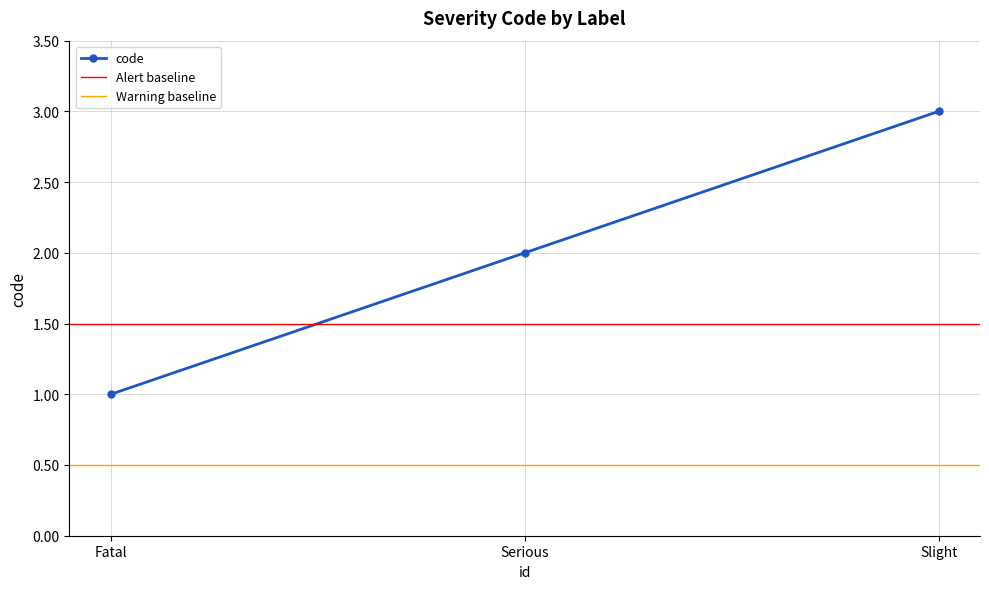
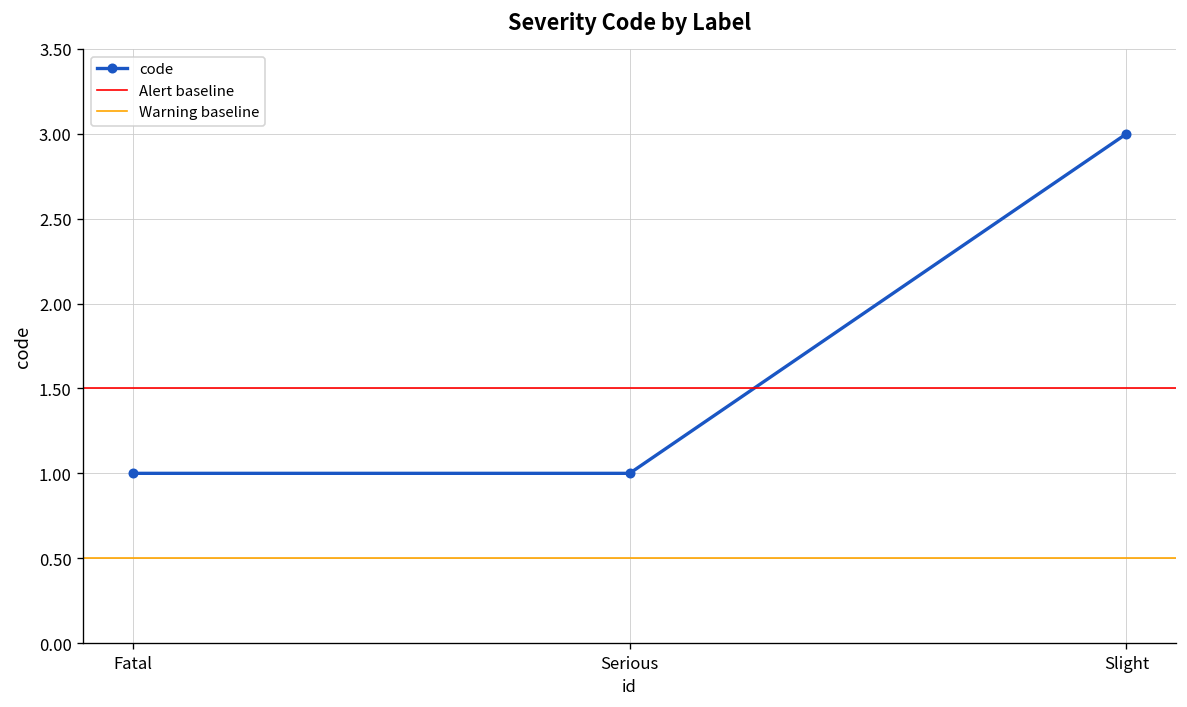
Serious: 2 -> 1
